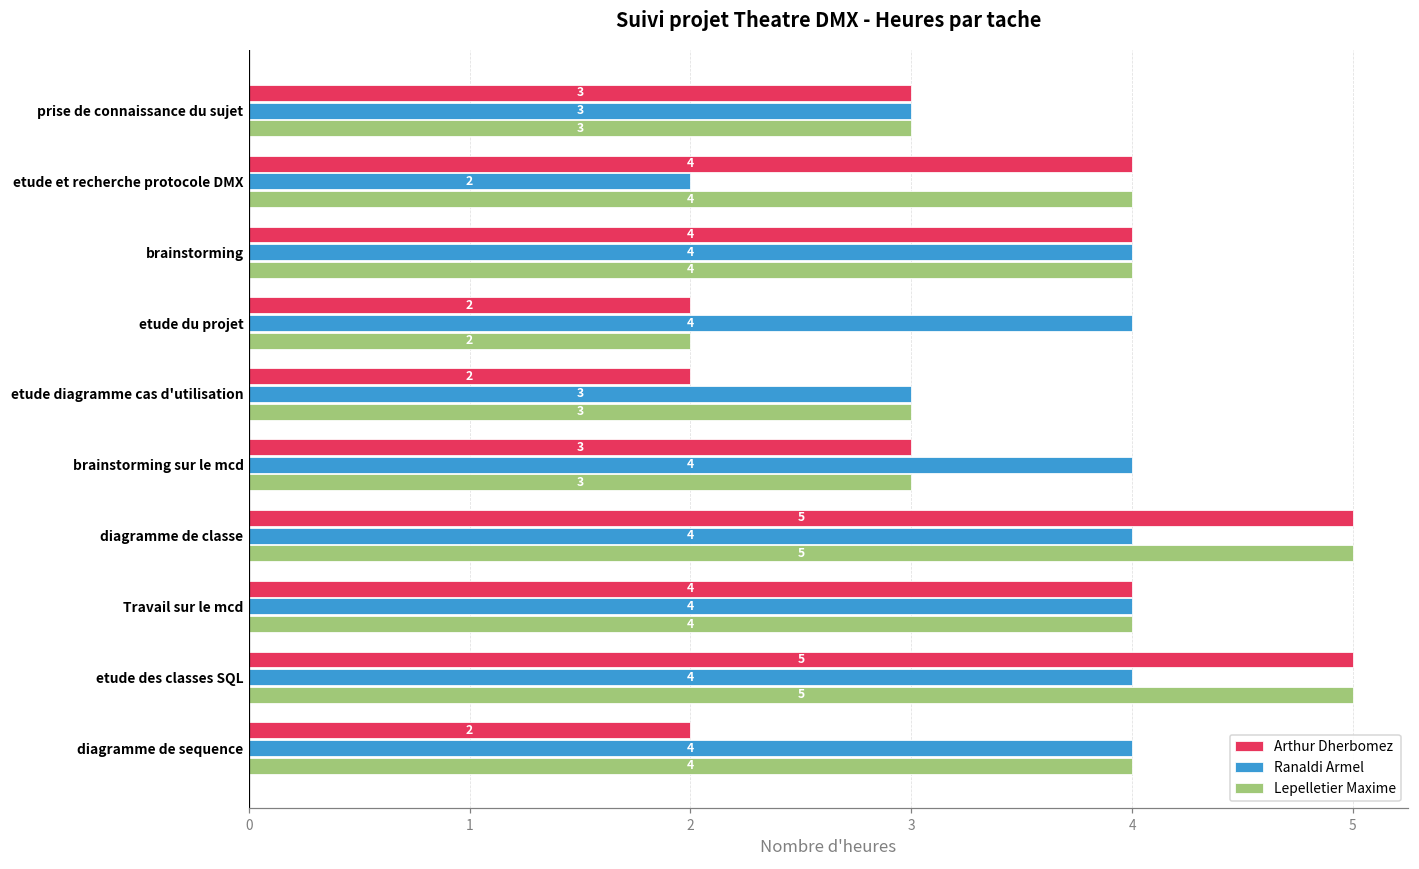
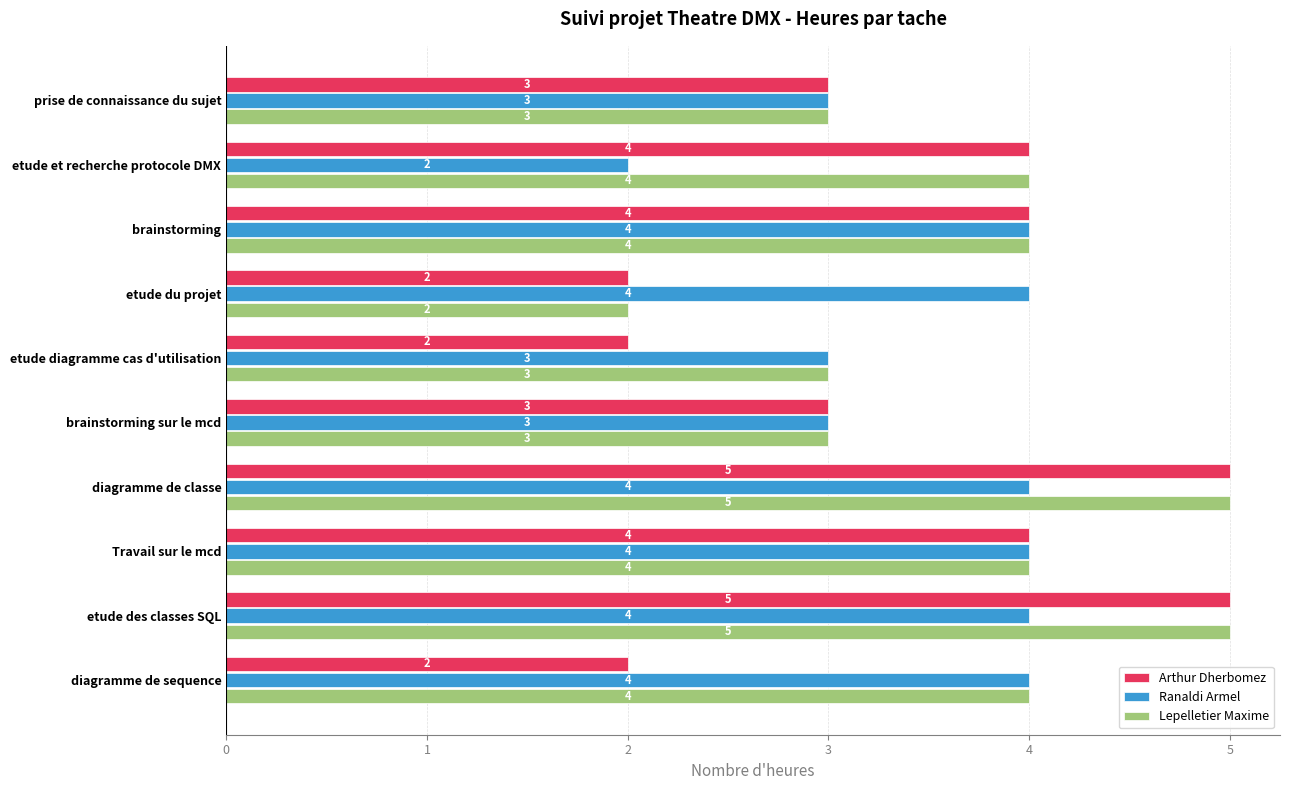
Ranaldi Armel, brainstorming sur le mcd: 4 -> 3
